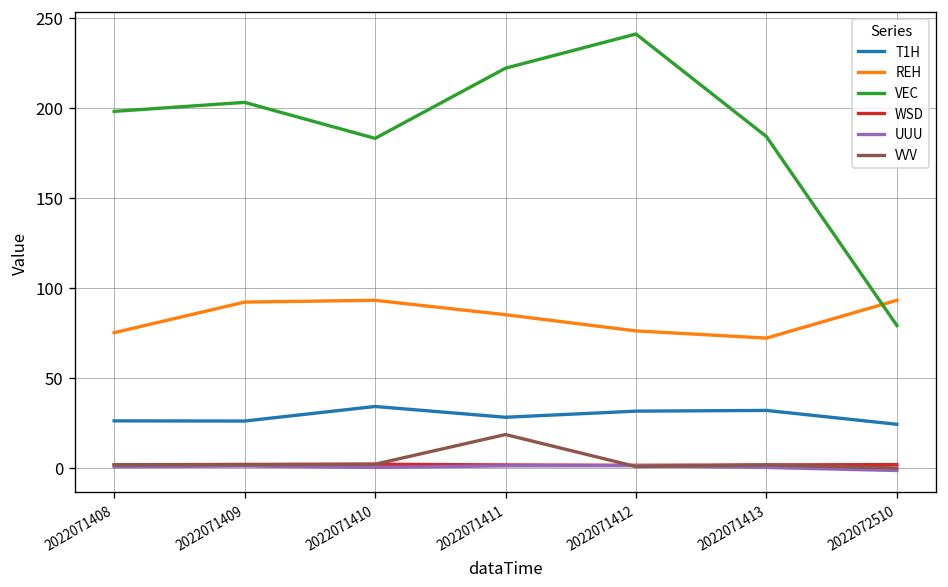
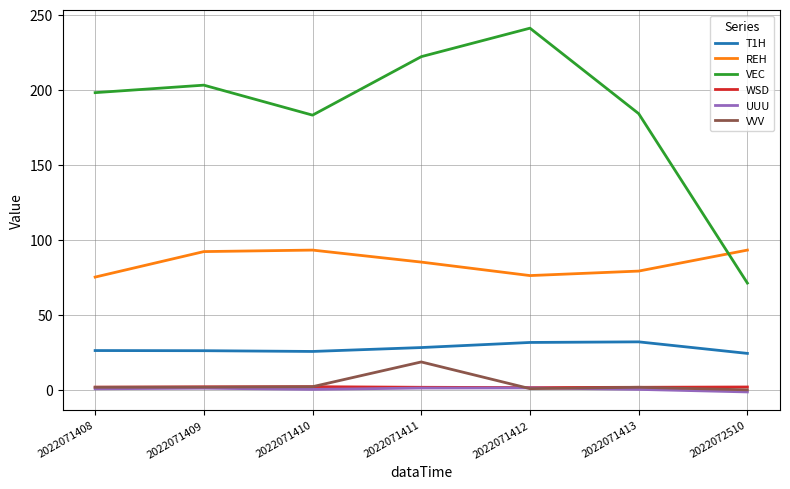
T1H, 2022071410: 34 -> 25
REH, 2022071413: 72 -> 79
VEC, 2022072510: 79 -> 71
